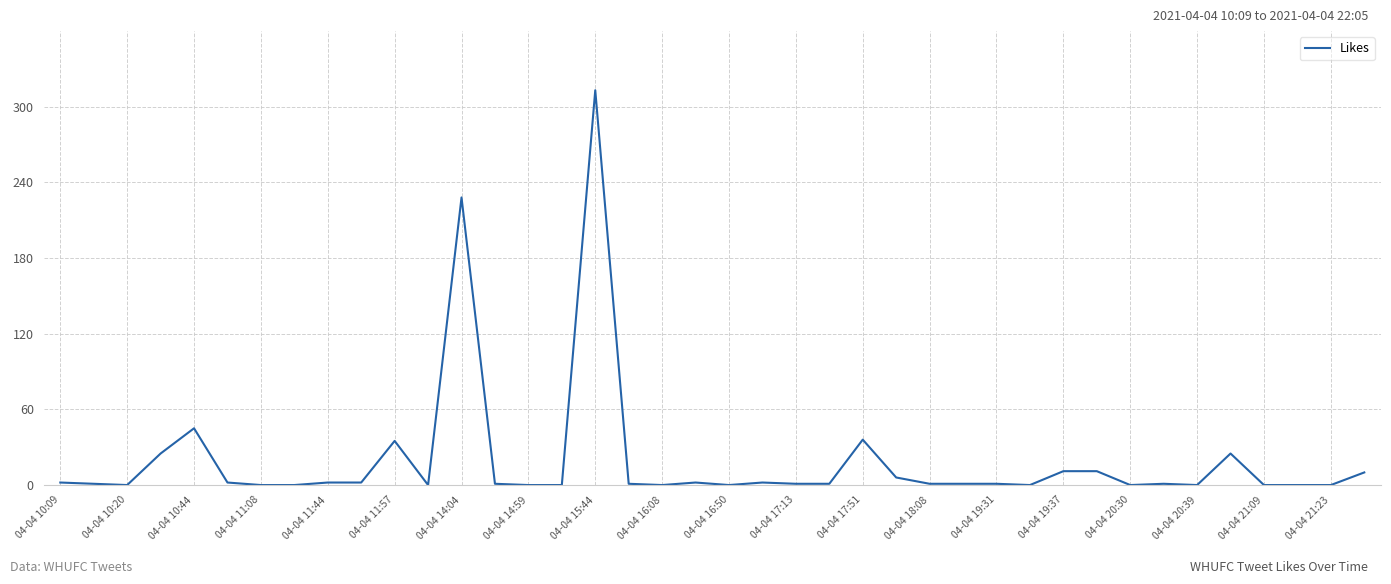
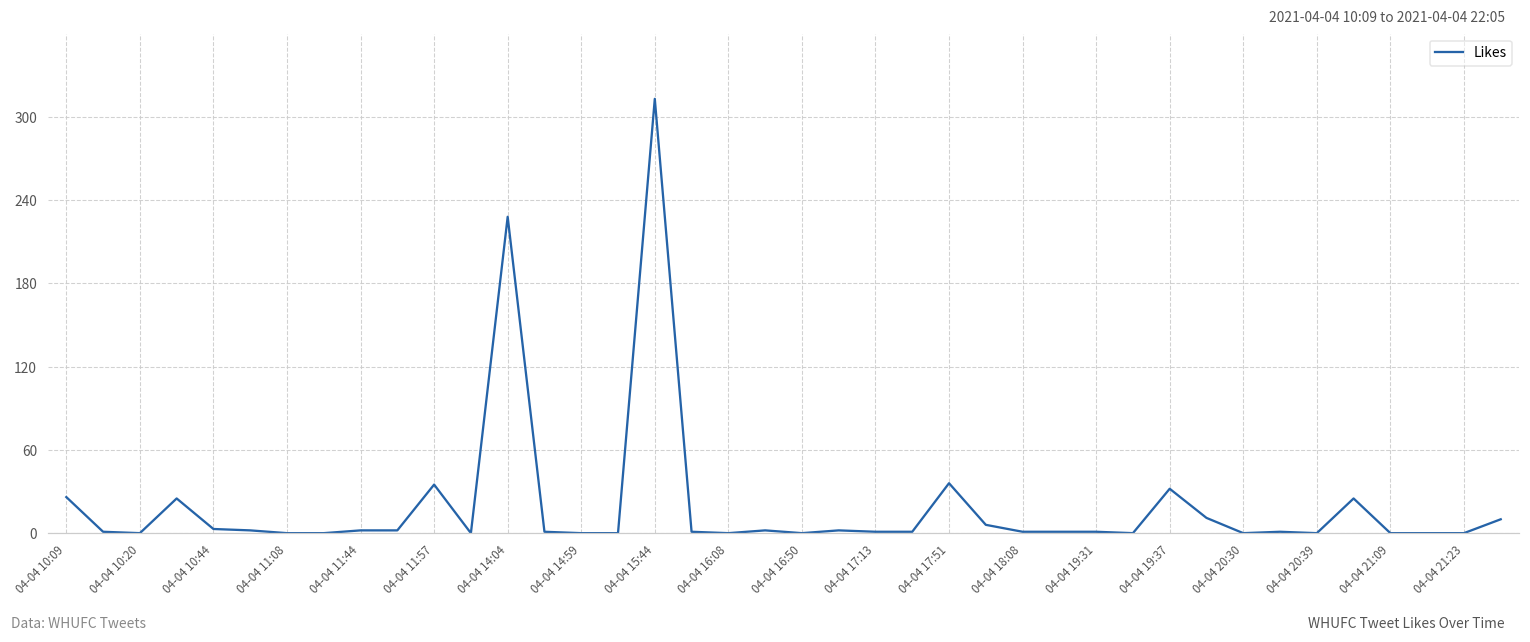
04-04 10:09: 2 -> 26
04-04 10:44: 45 -> 3
04-04 19:37: 11 -> 32
